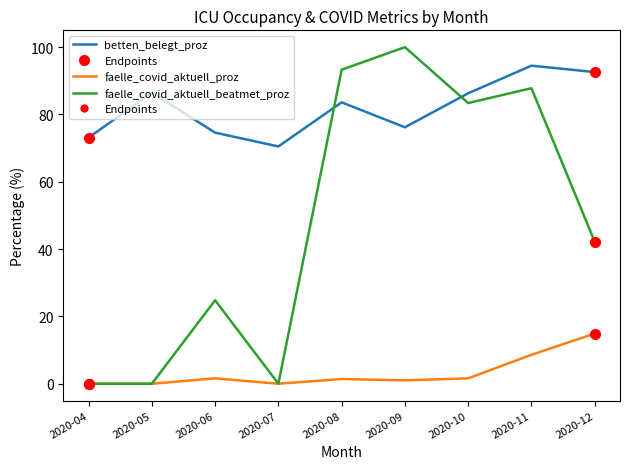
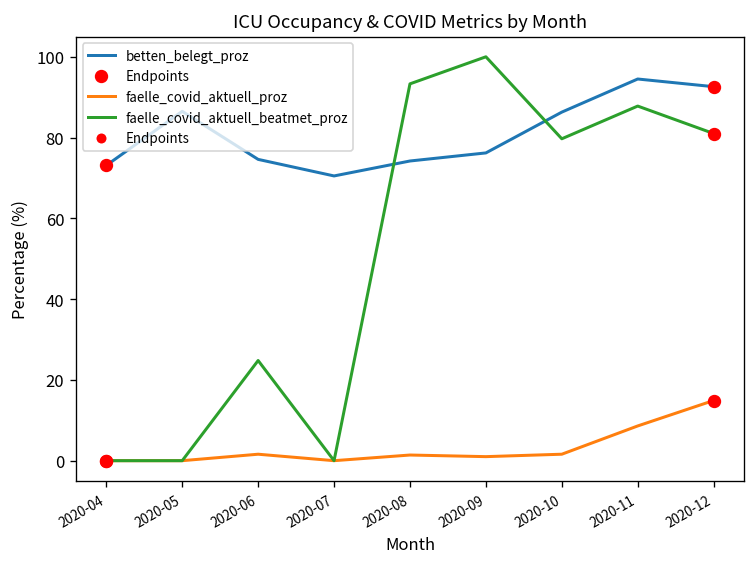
betten_belegt_proz, 2020-08: 84 -> 74
faelle_covid_aktuell_beatmet_proz, 2020-10: 83 -> 80
faelle_covid_aktuell_beatmet_proz, 2020-12: 42 -> 81
